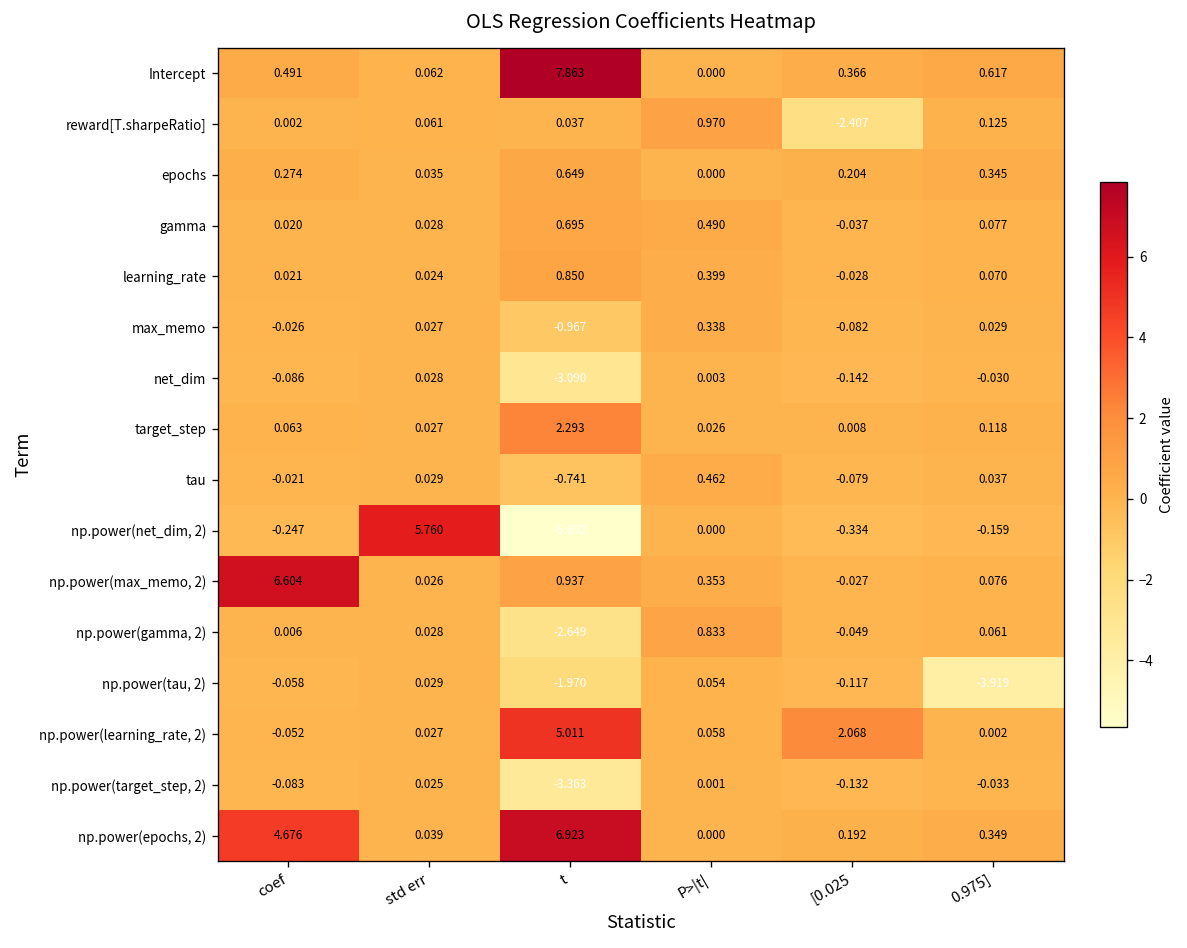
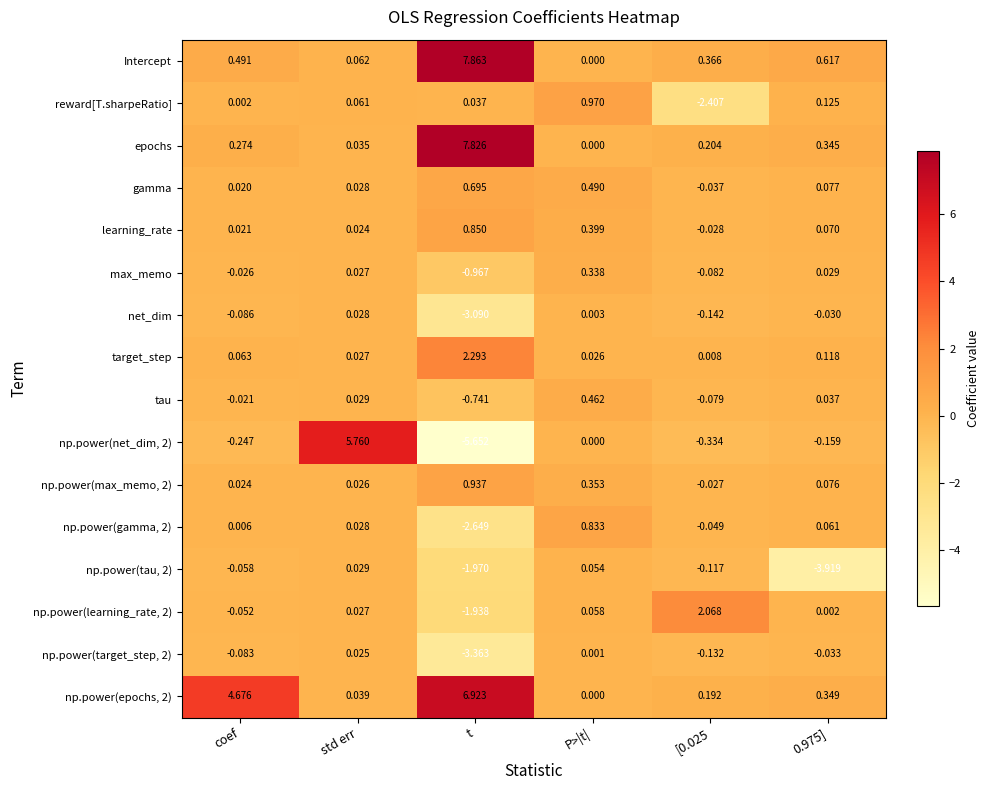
epochs, t: 0.649 -> 7.826
np.power(max_memo, 2), coef: 6.604 -> 0.024
np.power(learning_rate, 2), t: 5.011 -> -1.938
